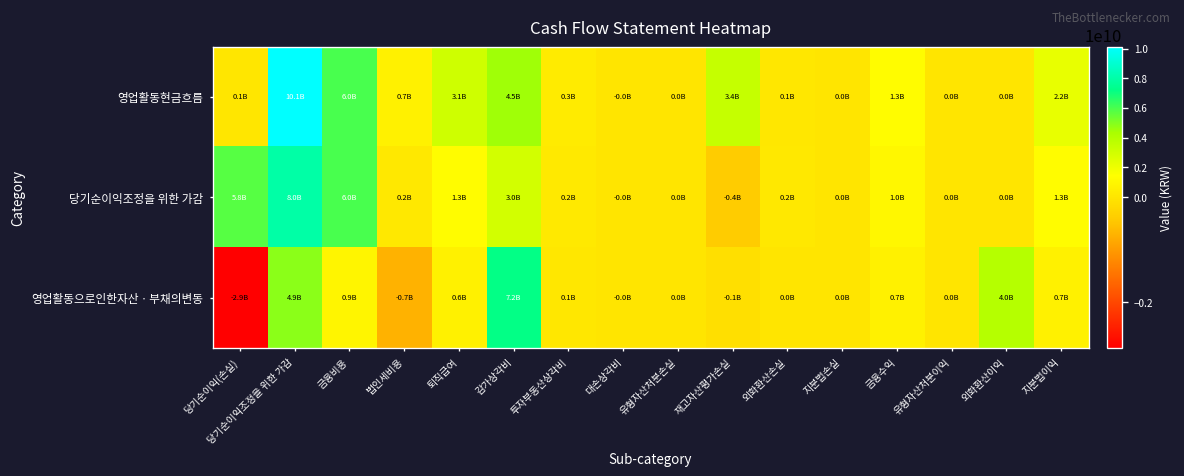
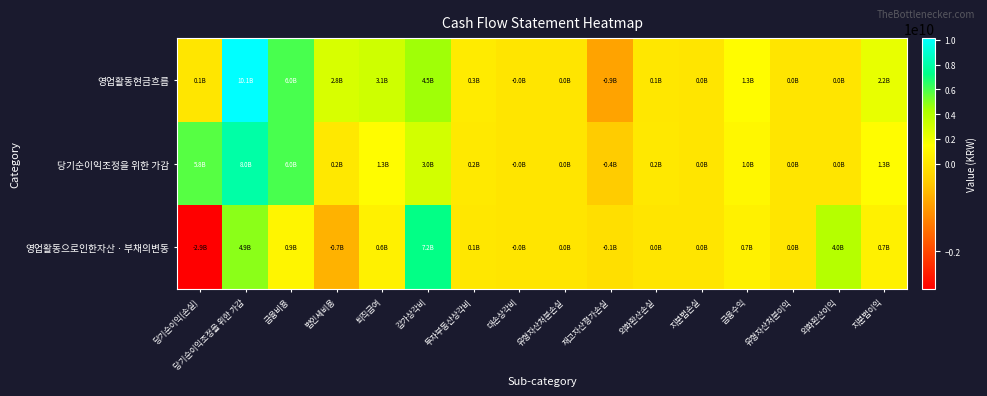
영업활동현금흐름, 법인세비용: 0.7B -> 2.8B
영업활동현금흐름, 재고자산평가손실: 3.4B -> -0.9B
